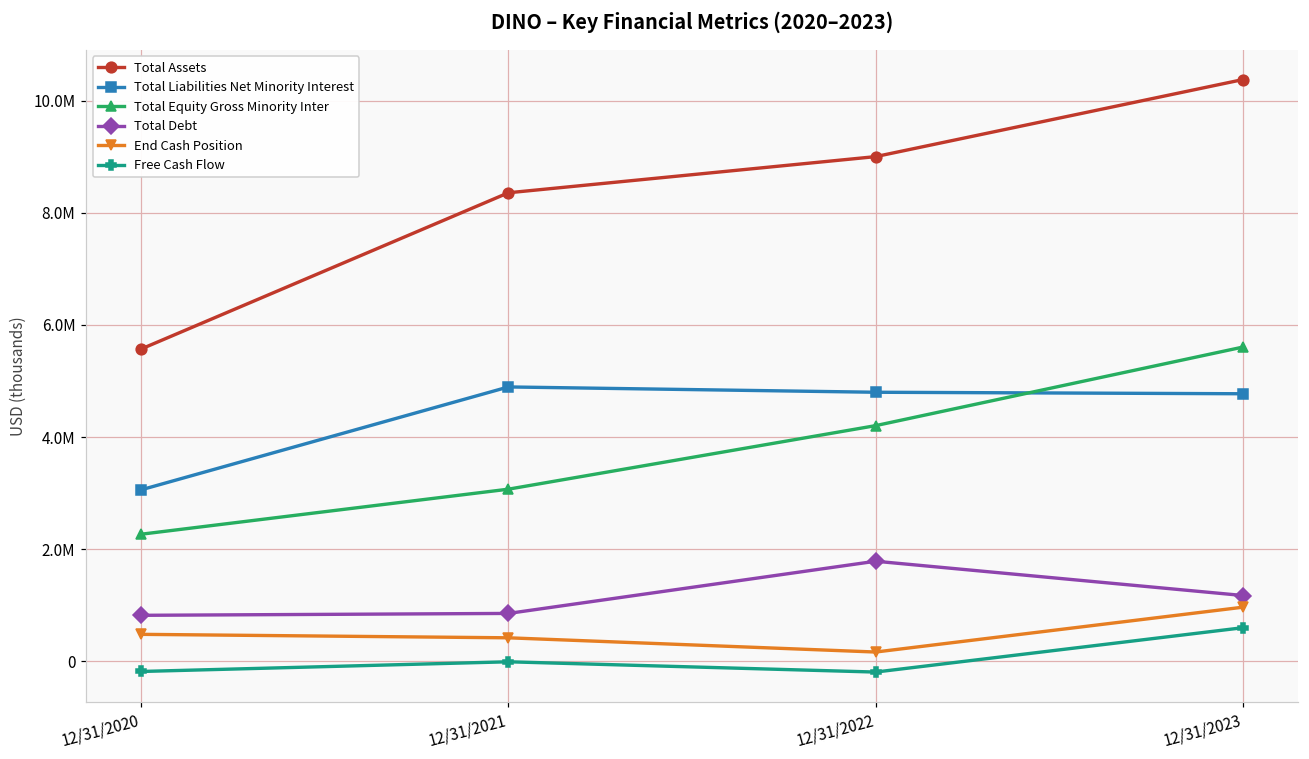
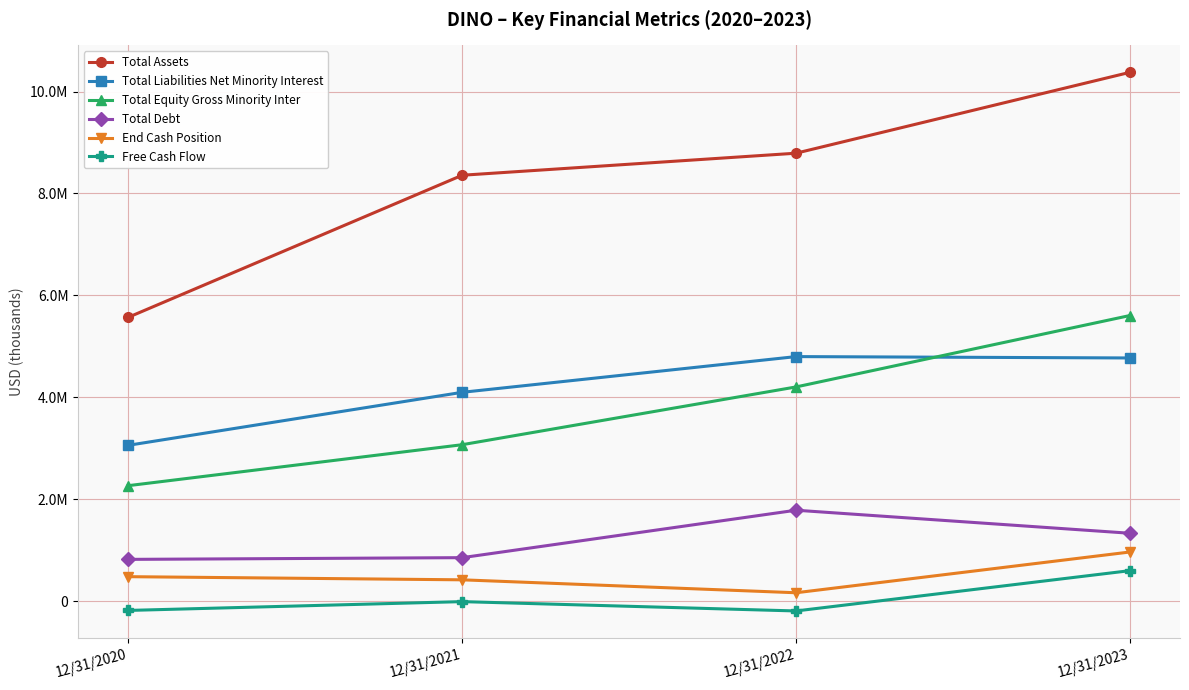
Total Liabilities Net Minority Interest, 12/31/2021: 4900000 -> 4100000
Total Assets, 12/31/2022: 9000000 -> 8800000
Total Debt, 12/31/2023: 1200000 -> 1300000
